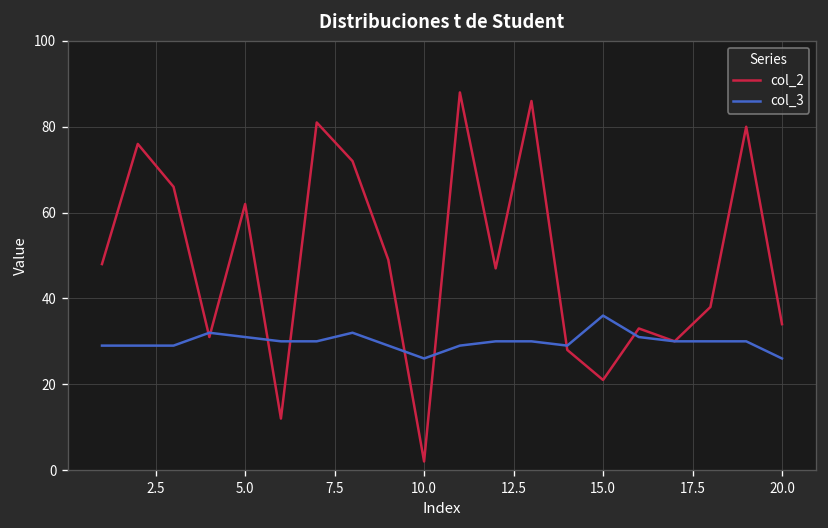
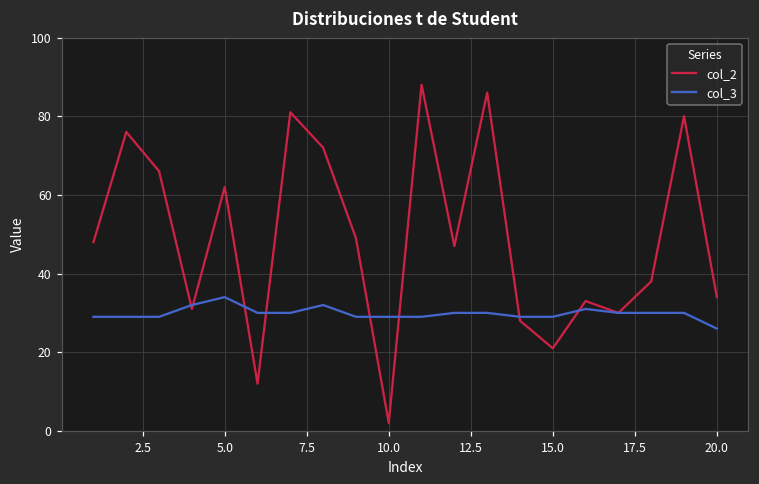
col_3, 5.0: 31 -> 34
col_3, 10.0: 26 -> 29
col_3, 15.0: 36 -> 29
